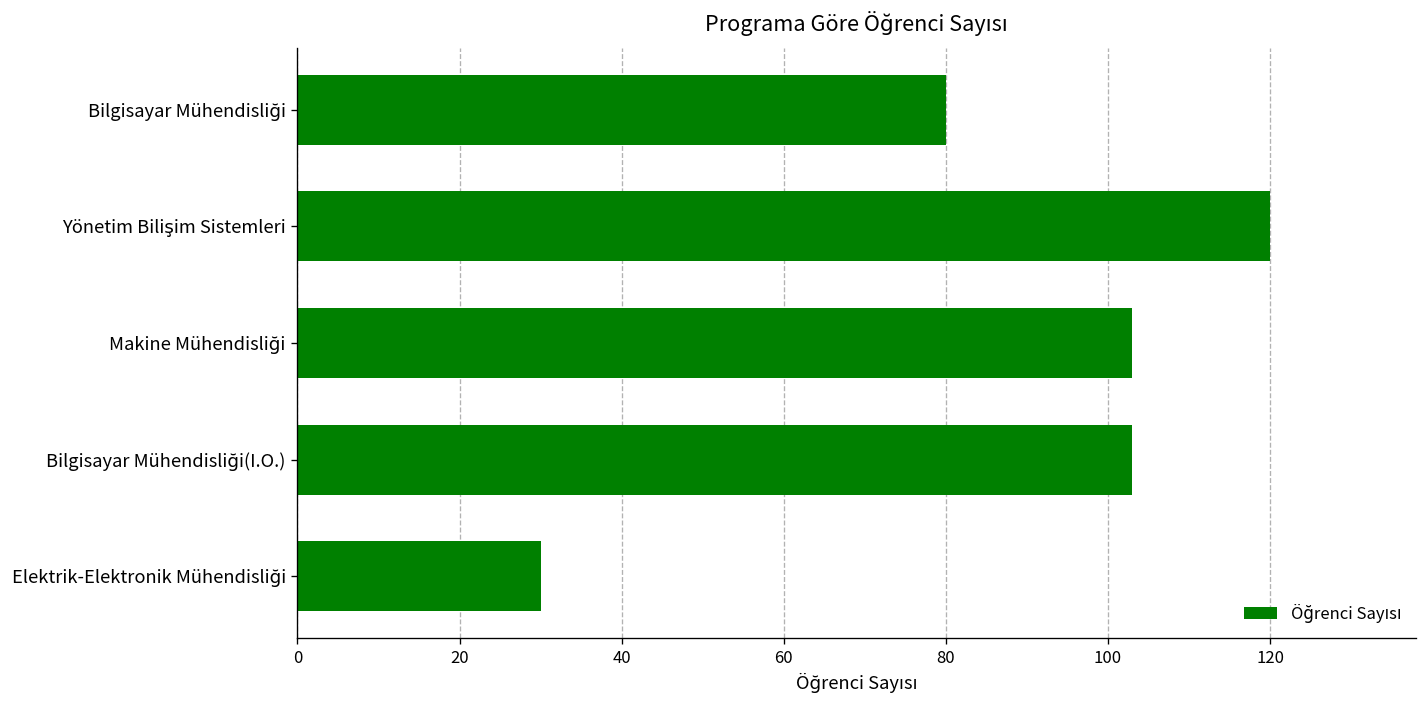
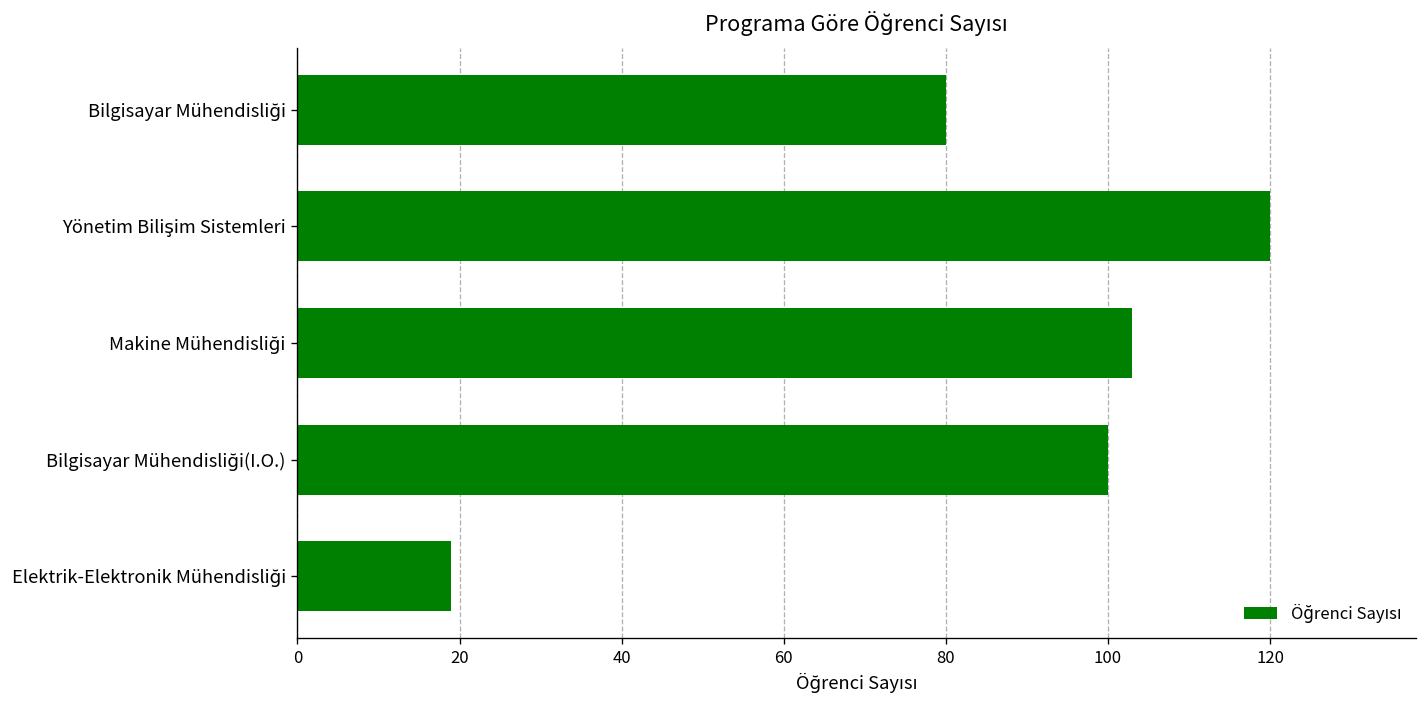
Bilgisayar Mühendisliği(I.O.): 103 -> 100
Elektrik-Elektronik Mühendisliği: 30 -> 19
